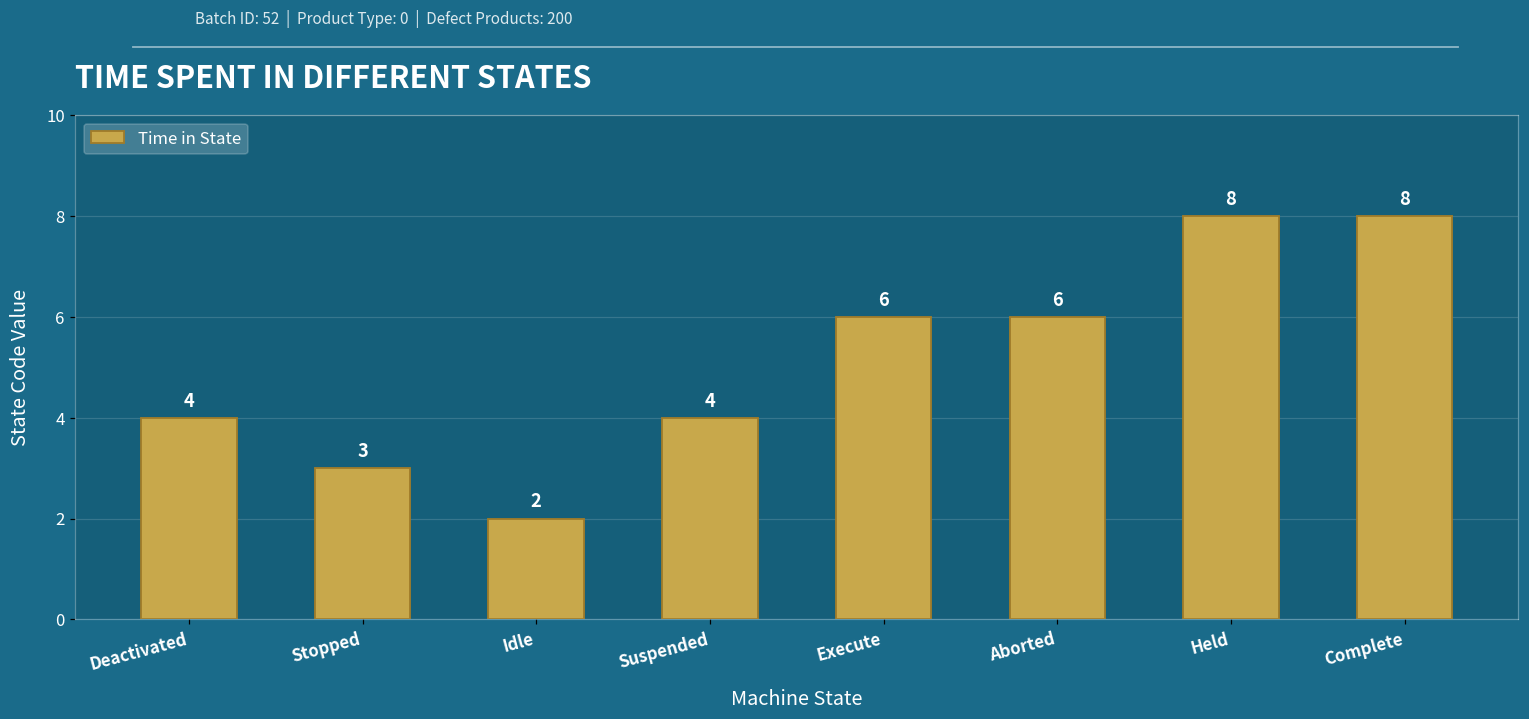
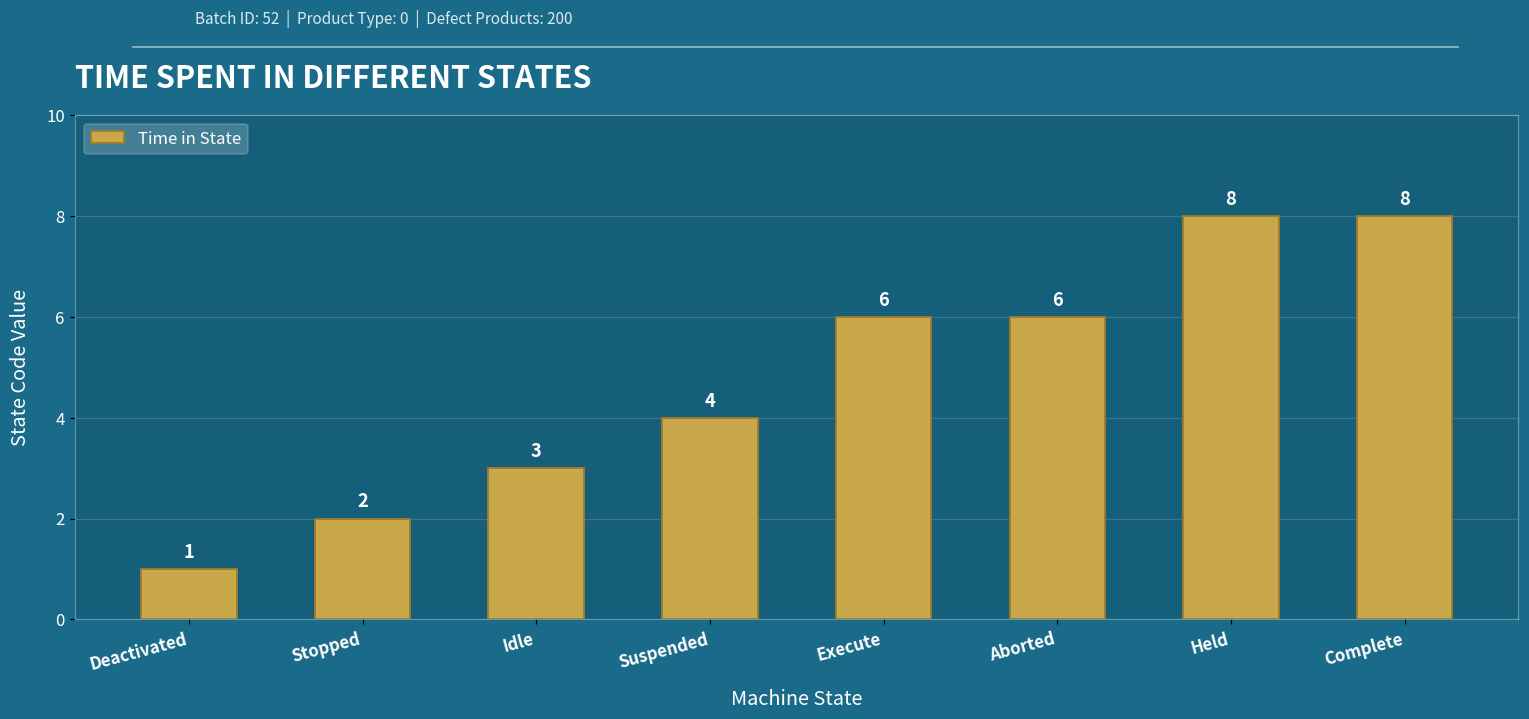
Deactivated: 4 -> 1
Stopped: 3 -> 2
Idle: 2 -> 3
